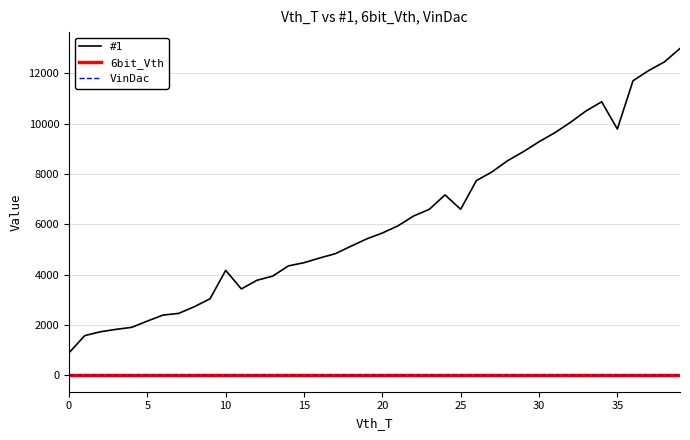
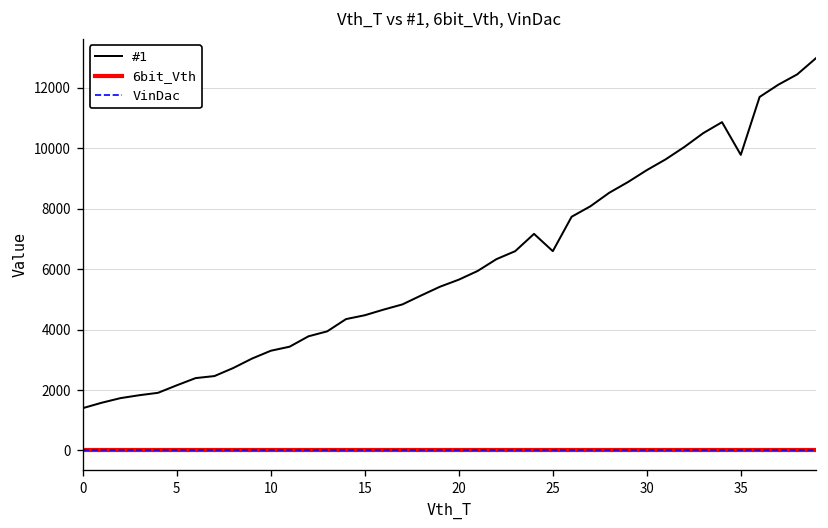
#1, 0: 900 -> 1400
#1, 10: 4200 -> 3300
